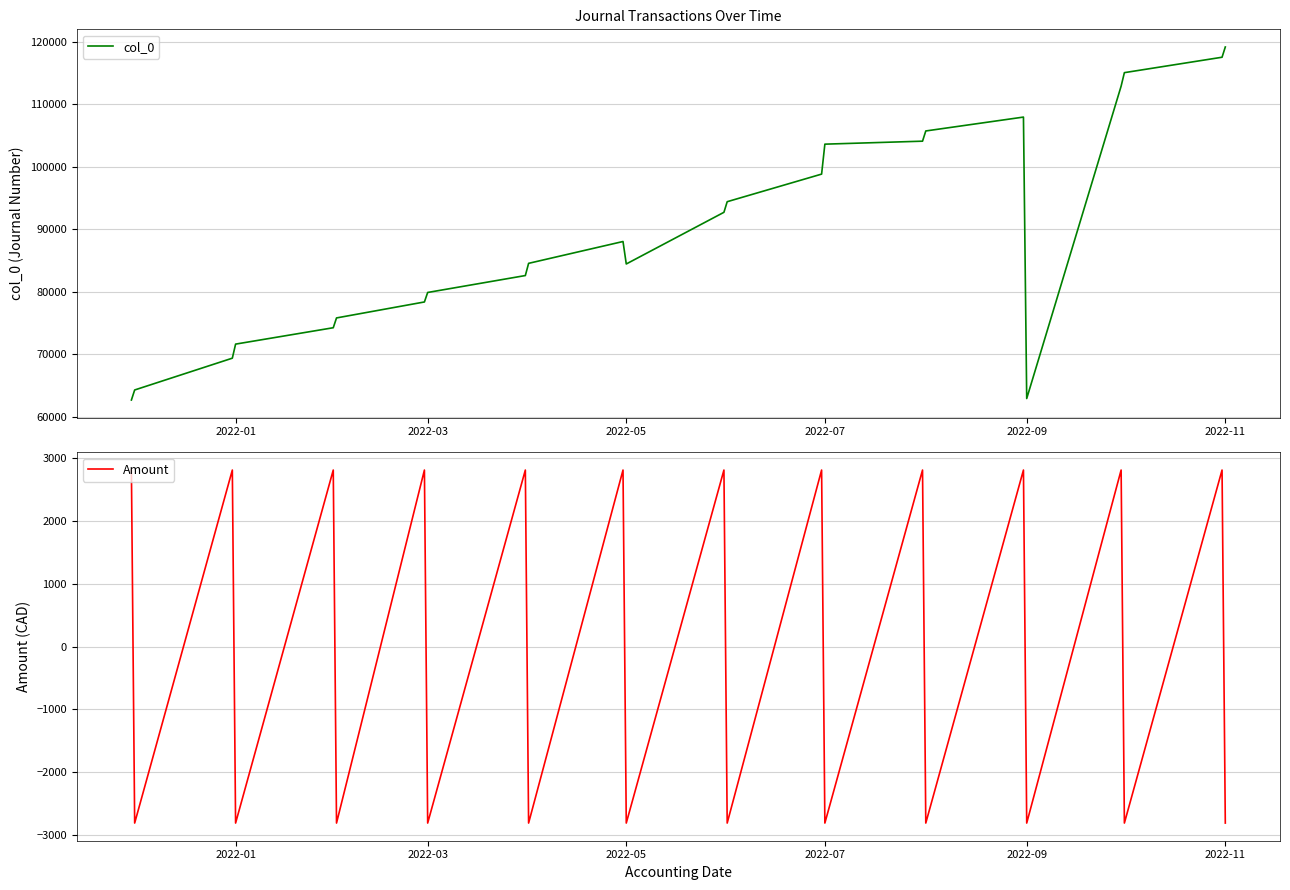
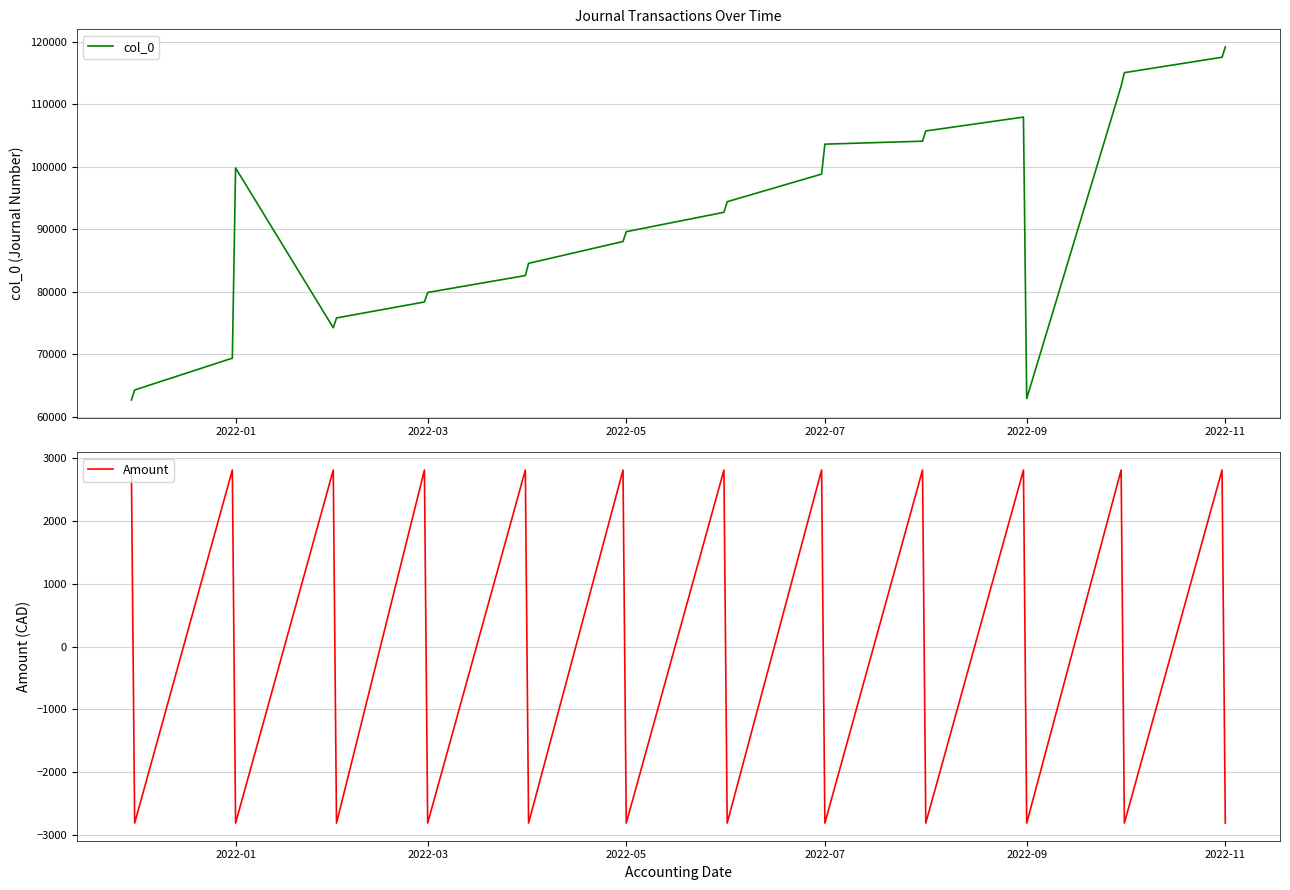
Journal Transactions Over Time, 2022-01: 72000 -> 100000
Journal Transactions Over Time, 2022-05: 84000 -> 90000
